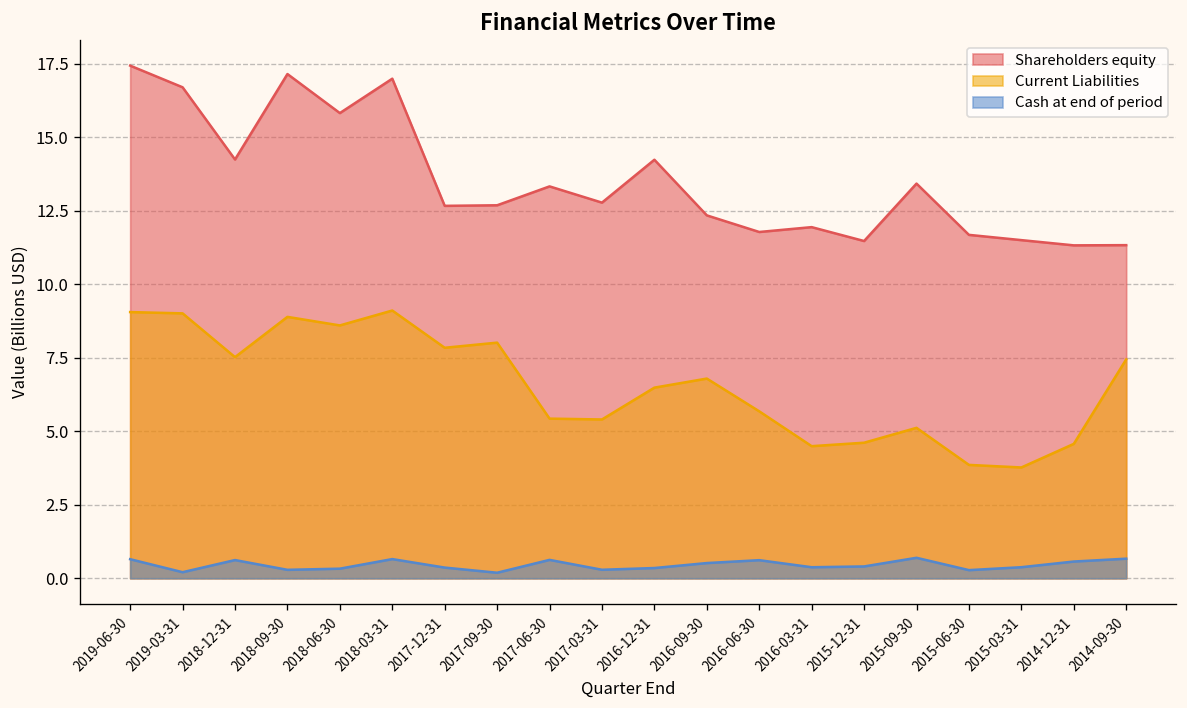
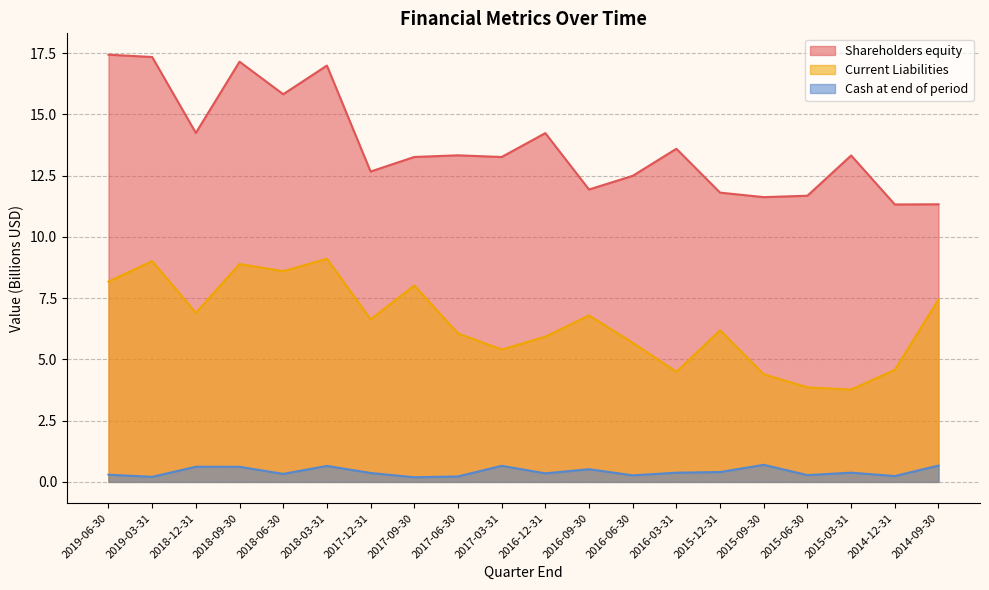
Current Liabilities, 2019-06-30: 9.1 -> 8.2
Cash at end of period, 2019-06-30: 0.6 -> 0.3
Shareholders equity, 2019-03-31: 16.7 -> 17.3
Current Liabilities, 2018-12-31: 7.5 -> 6.9
Cash at end of period, 2018-09-30: 0.3 -> 0.6
Current Liabilities, 2017-12-31: 7.8 -> 6.6
Shareholders equity, 2017-09-30: 12.7 -> 13.3
Current Liabilities, 2017-06-30: 5.4 -> 6.1
Cash at end of period, 2017-06-30: 0.6 -> 0.2
Shareholders equity, 2017-03-31: 12.8 -> 13.3
Cash at end of period, 2017-03-31: 0.3 -> 0.7
Current Liabilities, 2016-12-31: 6.5 -> 5.9
Shareholders equity, 2016-09-30: 12.3 -> 11.9
Shareholders equity, 2016-06-30: 11.8 -> 12.5
Cash at end of period, 2016-06-30: 0.6 -> 0.3
Shareholders equity, 2016-03-31: 11.9 -> 13.6
Shareholders equity, 2015-12-31: 11.5 -> 11.8
Current Liabilities, 2015-12-31: 4.6 -> 6.2
Shareholders equity, 2015-09-30: 13.4 -> 11.6
Current Liabilities, 2015-09-30: 5.1 -> 4.4
Shareholders equity, 2015-03-31: 11.5 -> 13.3
Cash at end of period, 2014-12-31: 0.6 -> 0.2
